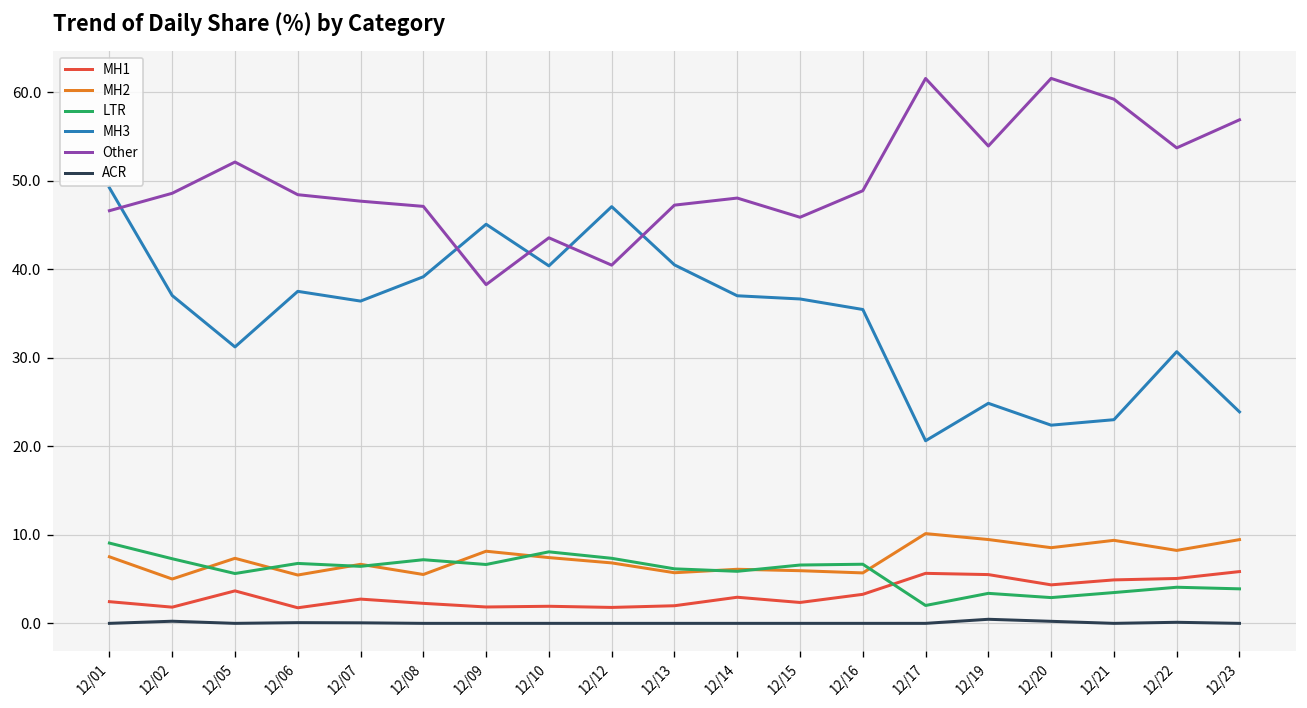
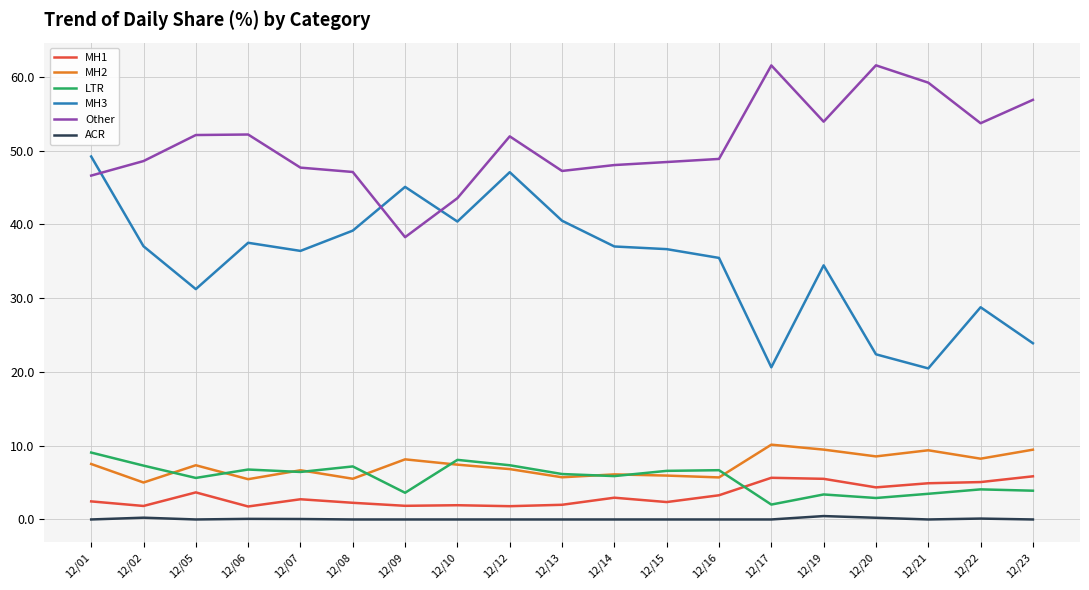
Other, 12/06: 48 -> 52
LTR, 12/09: 7 -> 4
Other, 12/12: 40 -> 52
Other, 12/15: 46 -> 48
MH3, 12/19: 25 -> 34
MH3, 12/21: 23 -> 20
MH3, 12/22: 31 -> 29
